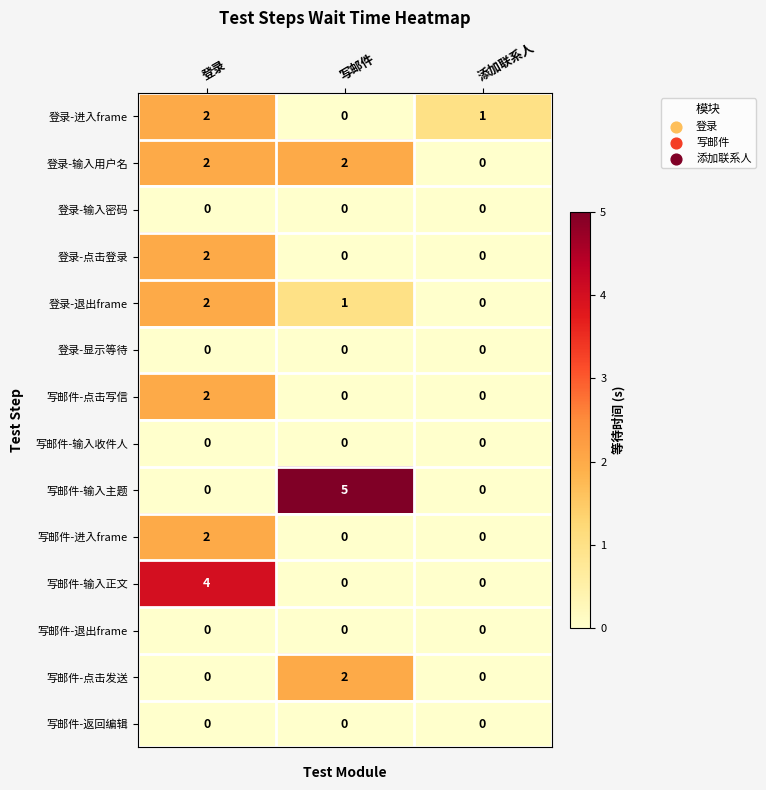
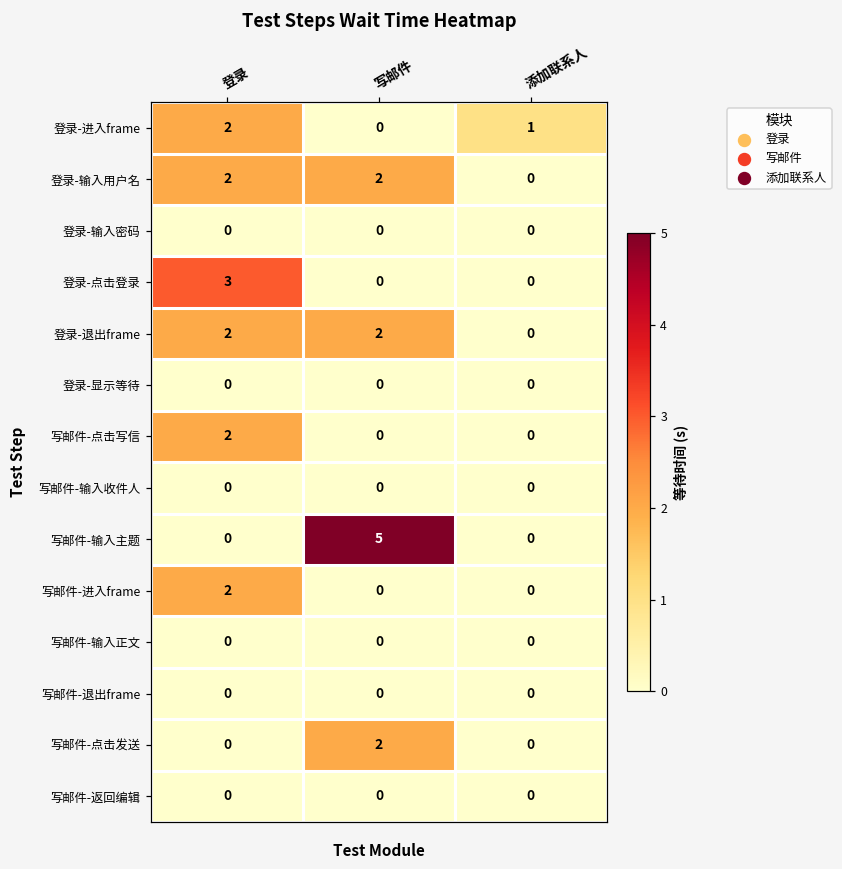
登录-点击登录, 登录: 2 -> 3
登录-退出frame, 写邮件: 1 -> 2
写邮件-输入正文, 登录: 4 -> 0
